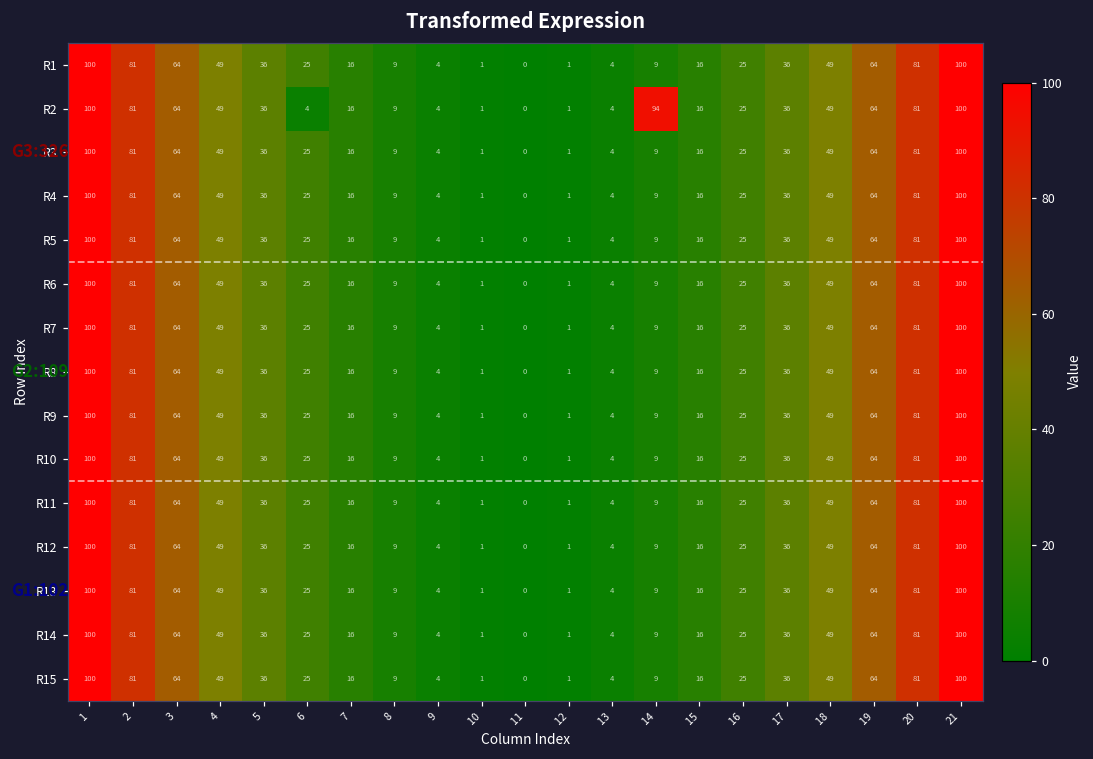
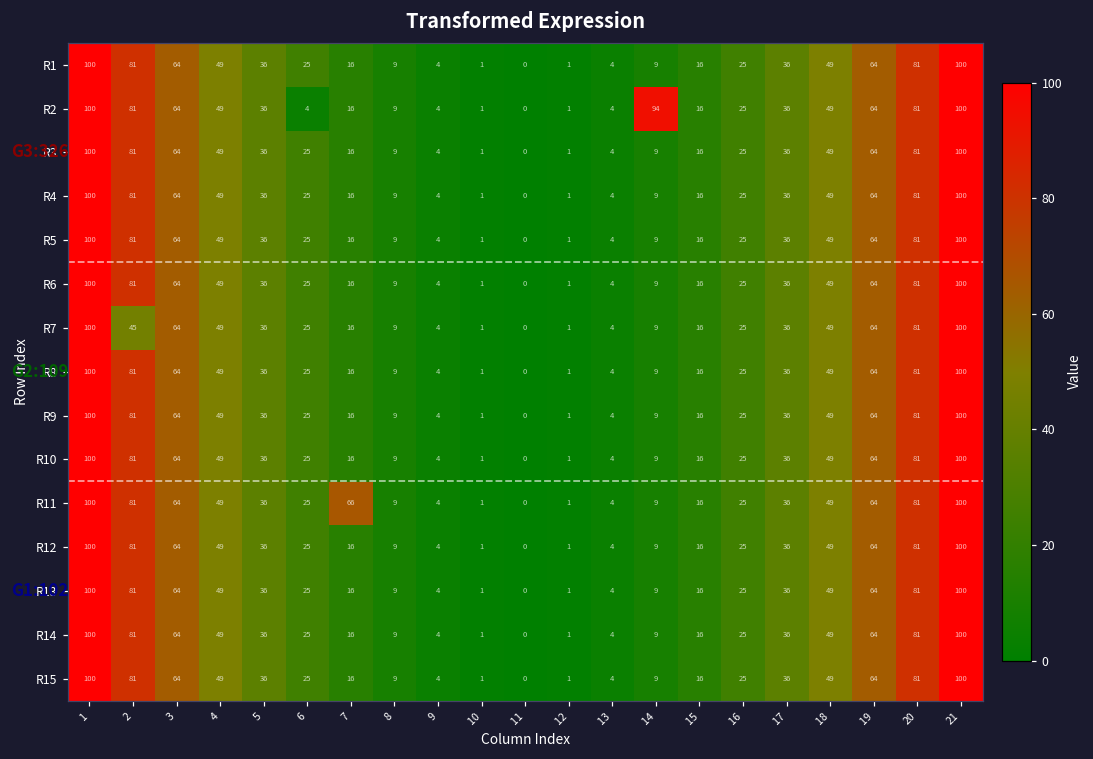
R7, 2: 81 -> 45
R11, 7: 16 -> 66
